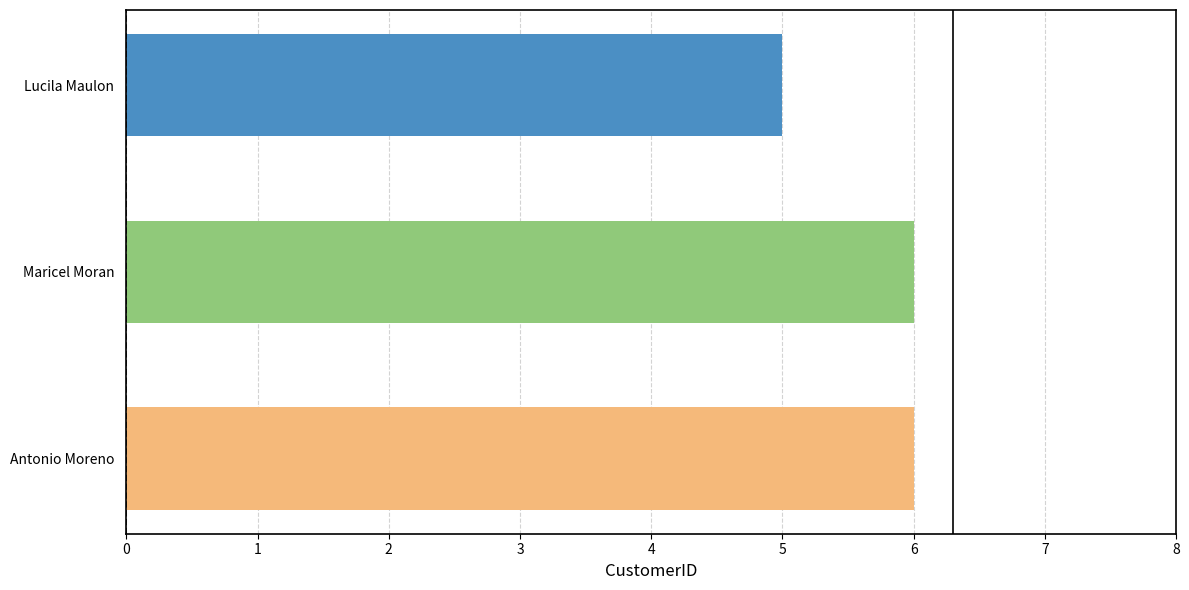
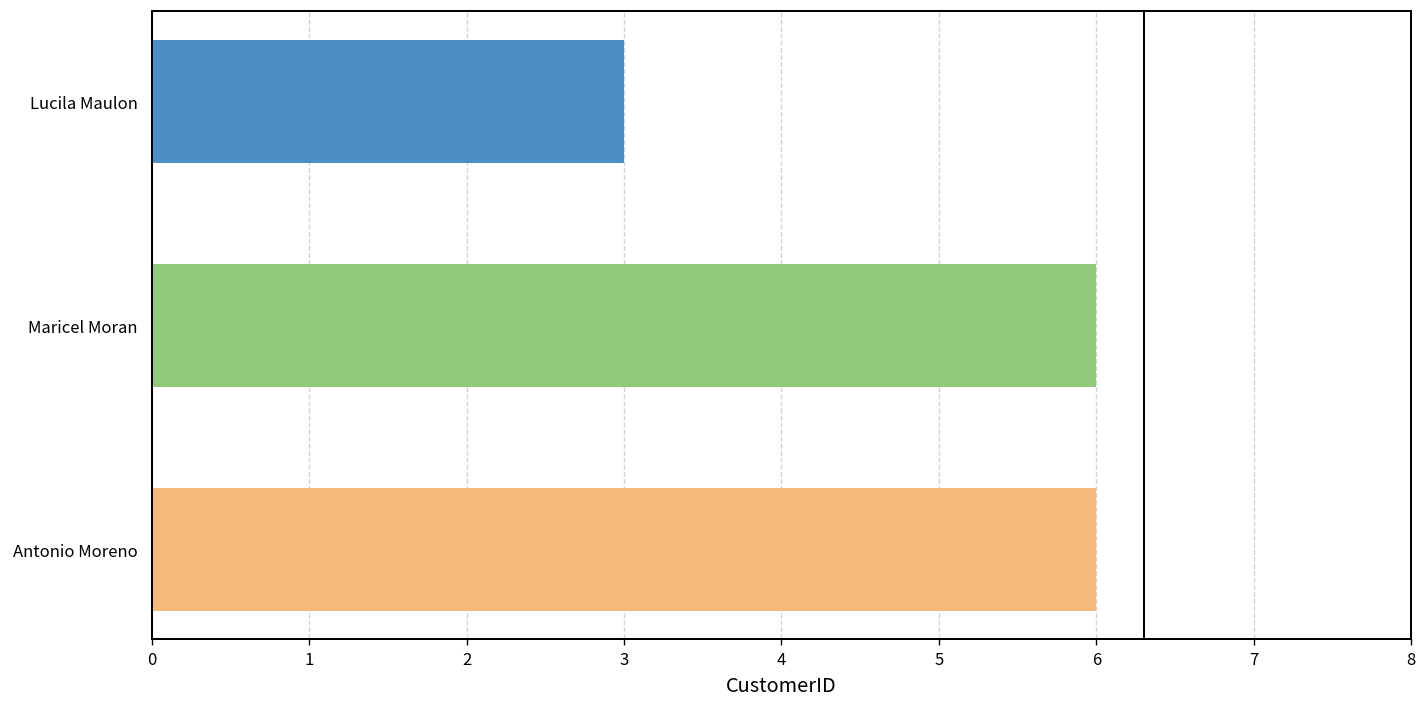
Lucila Maulon: 5 -> 3
